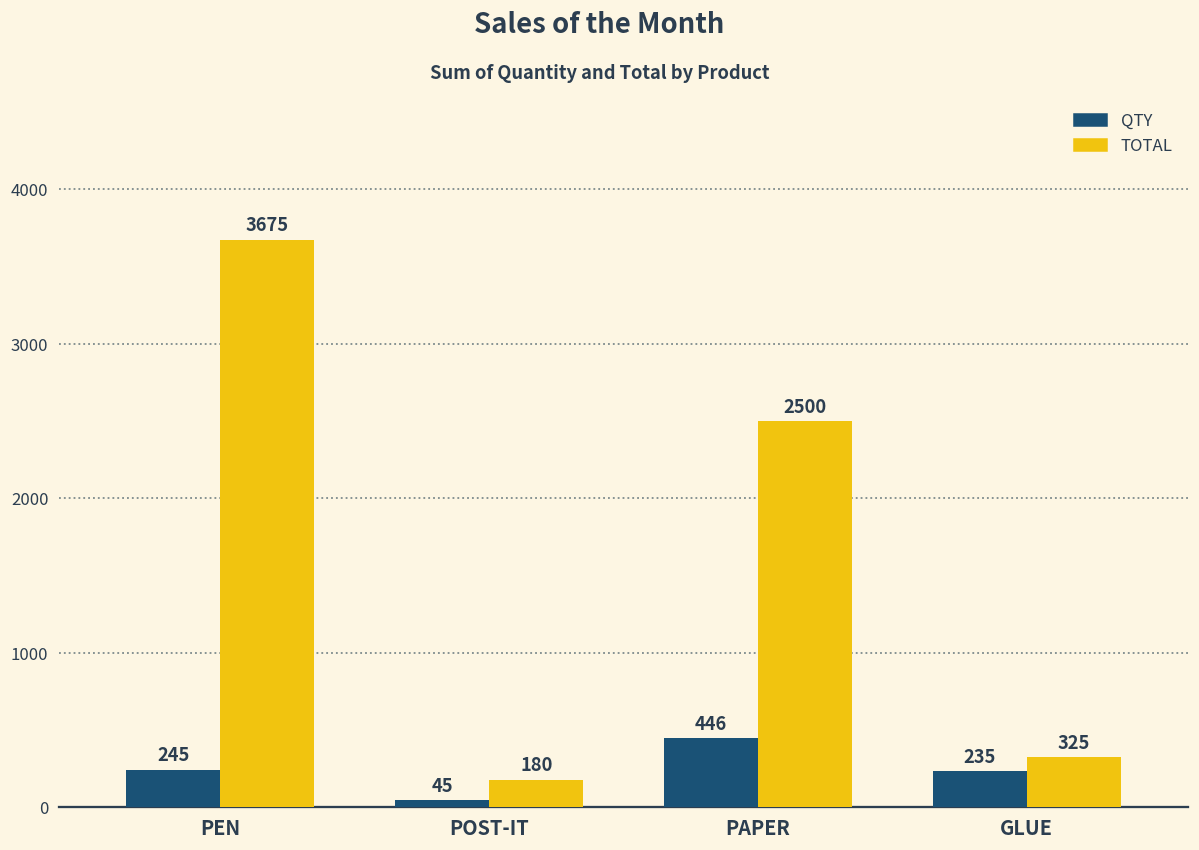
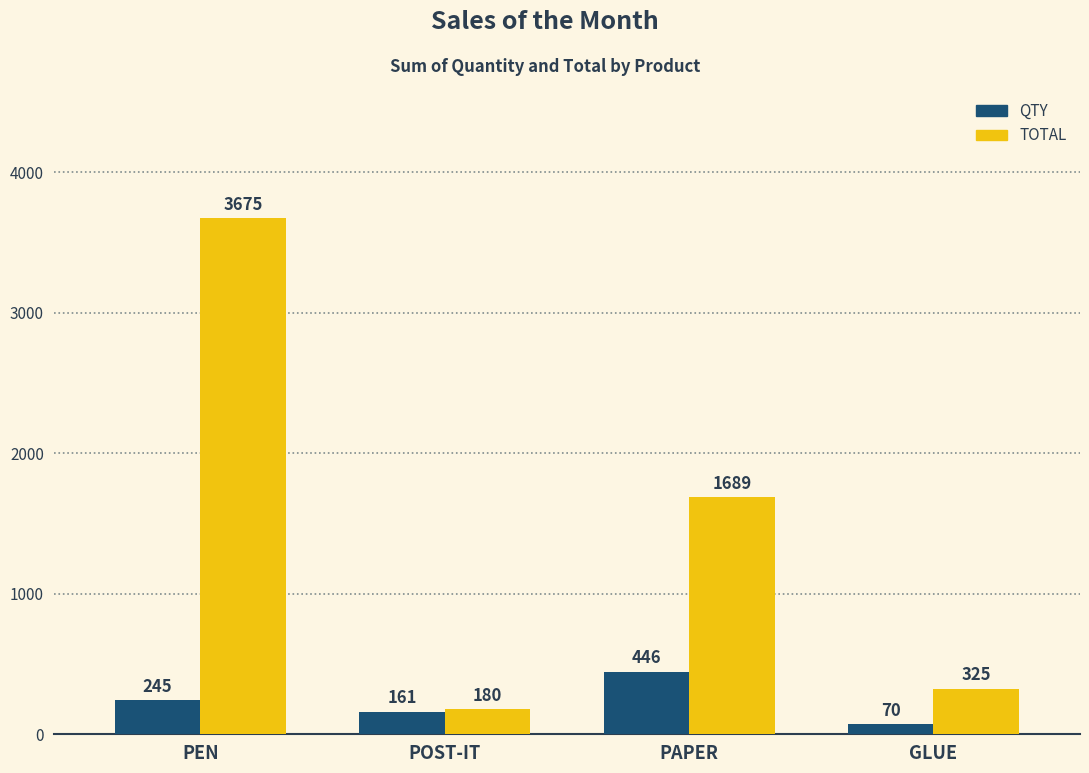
QTY, POST-IT: 45 -> 161
TOTAL, PAPER: 2500 -> 1689
QTY, GLUE: 235 -> 70
